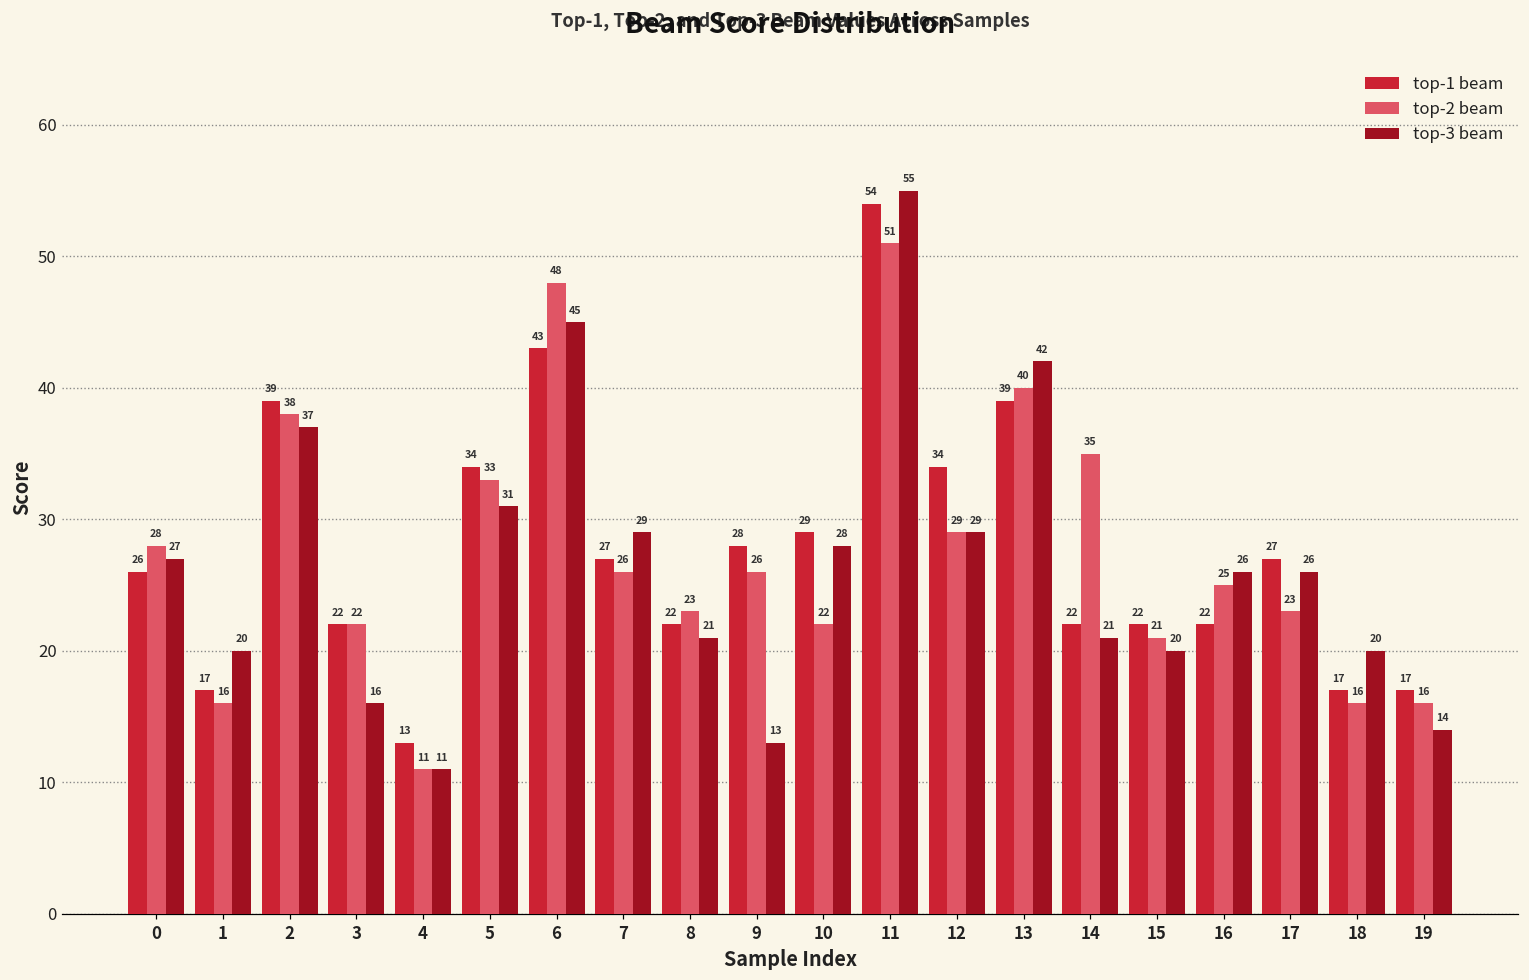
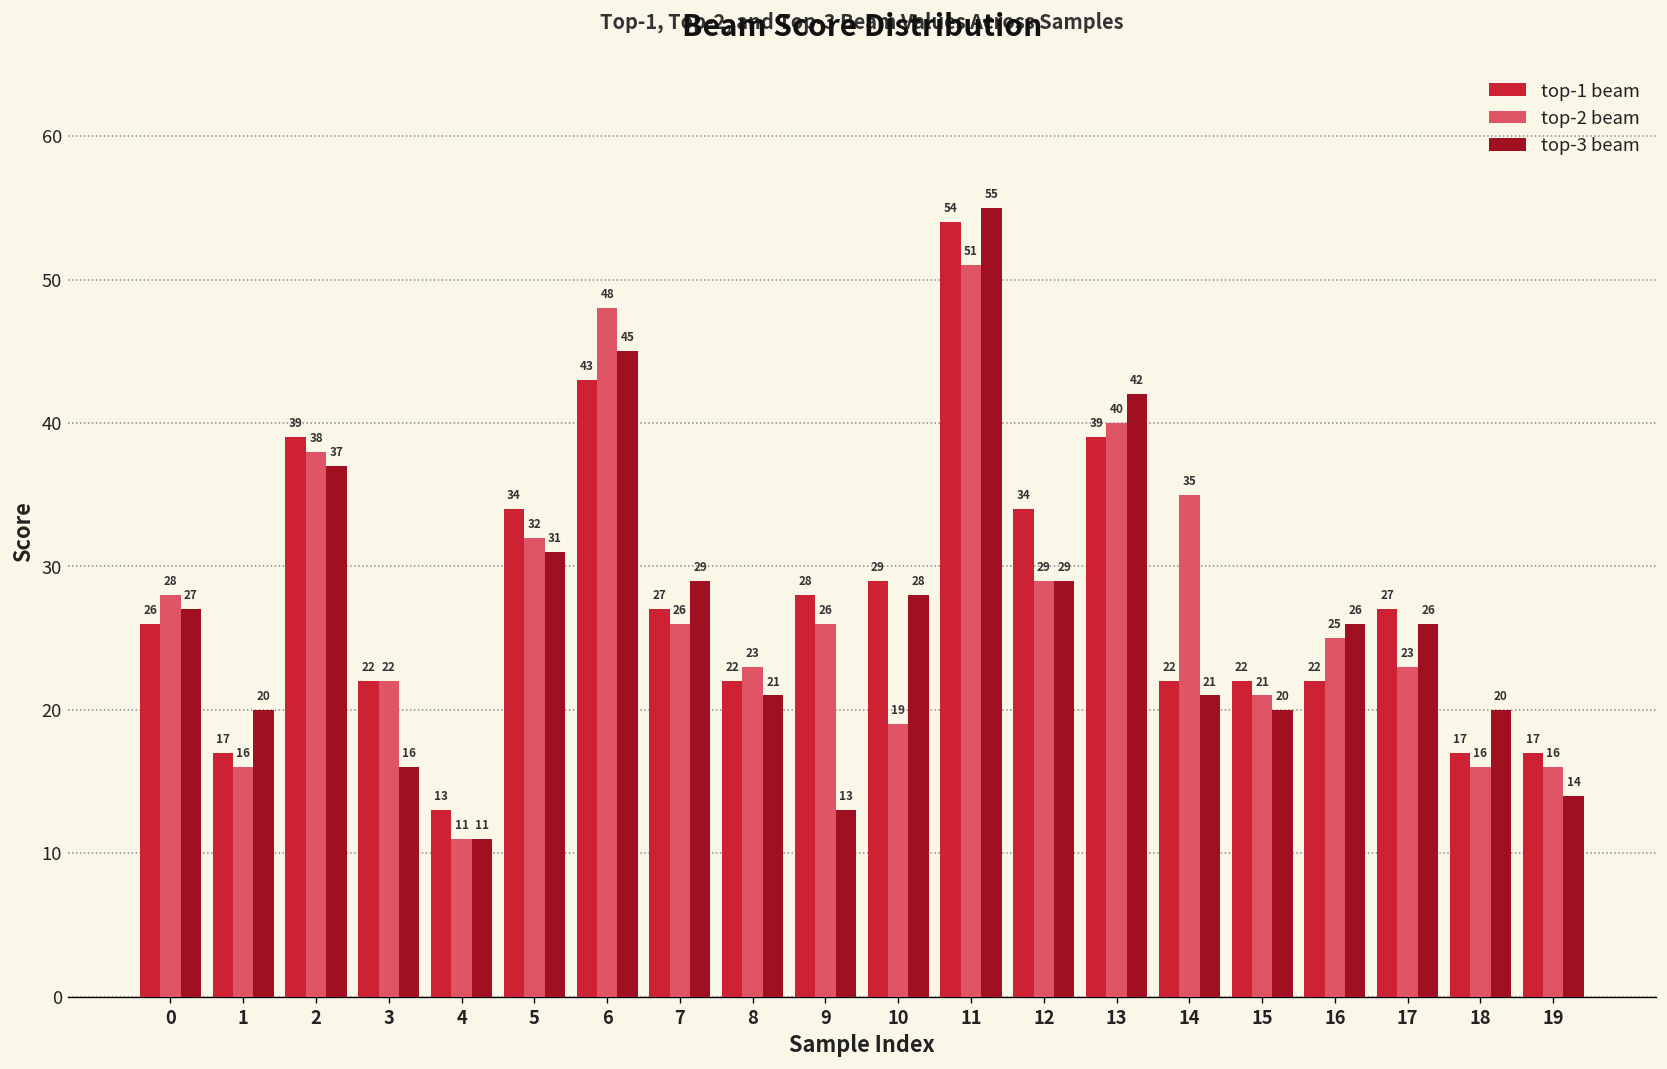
top-2 beam, 5: 33 -> 32
top-2 beam, 10: 22 -> 19
